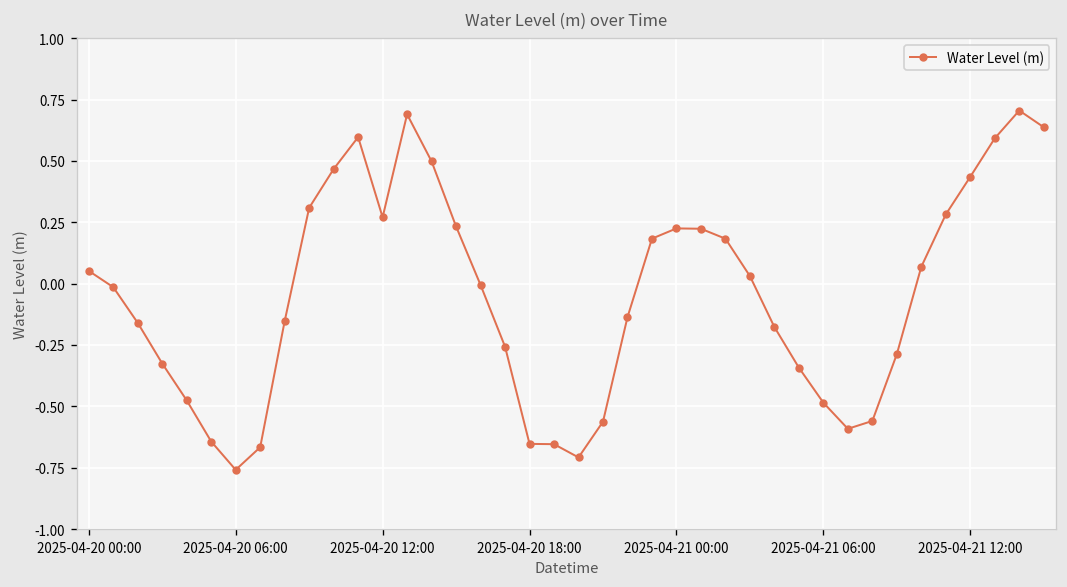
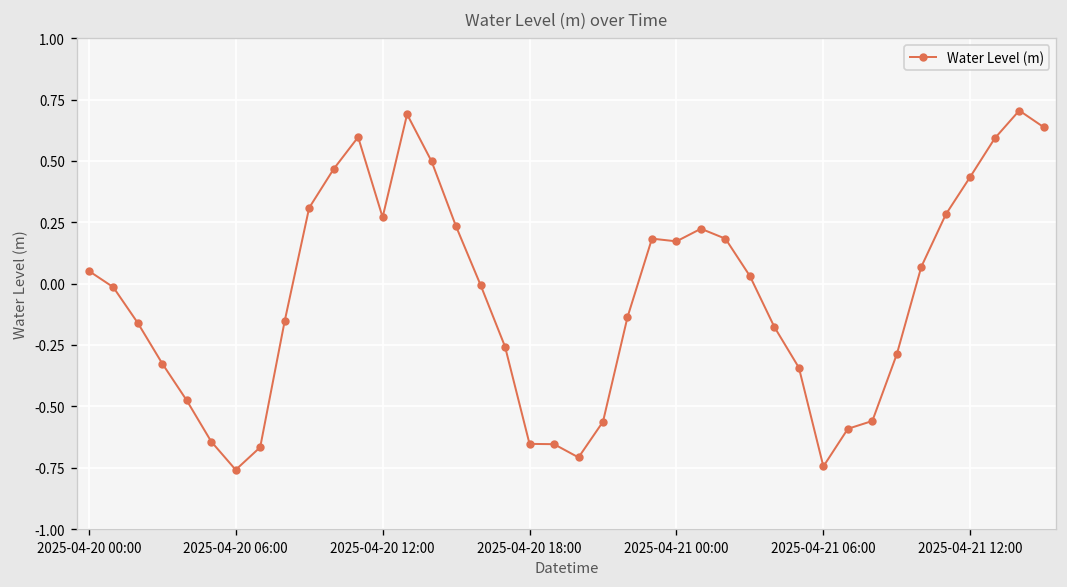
2025-04-21 00:00: 0.23 -> 0.17
2025-04-21 06:00: -0.49 -> -0.74
